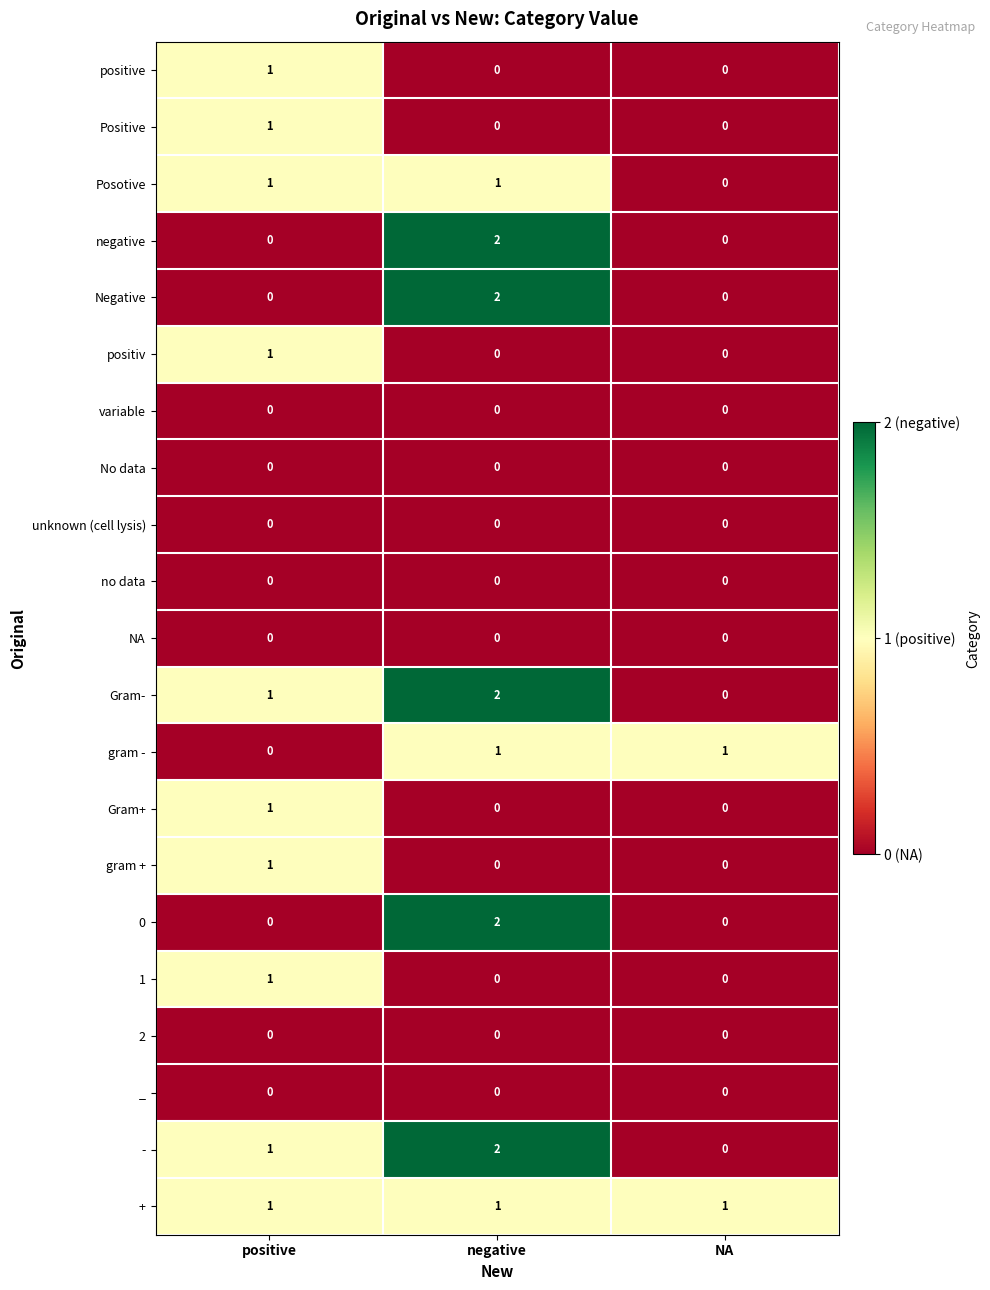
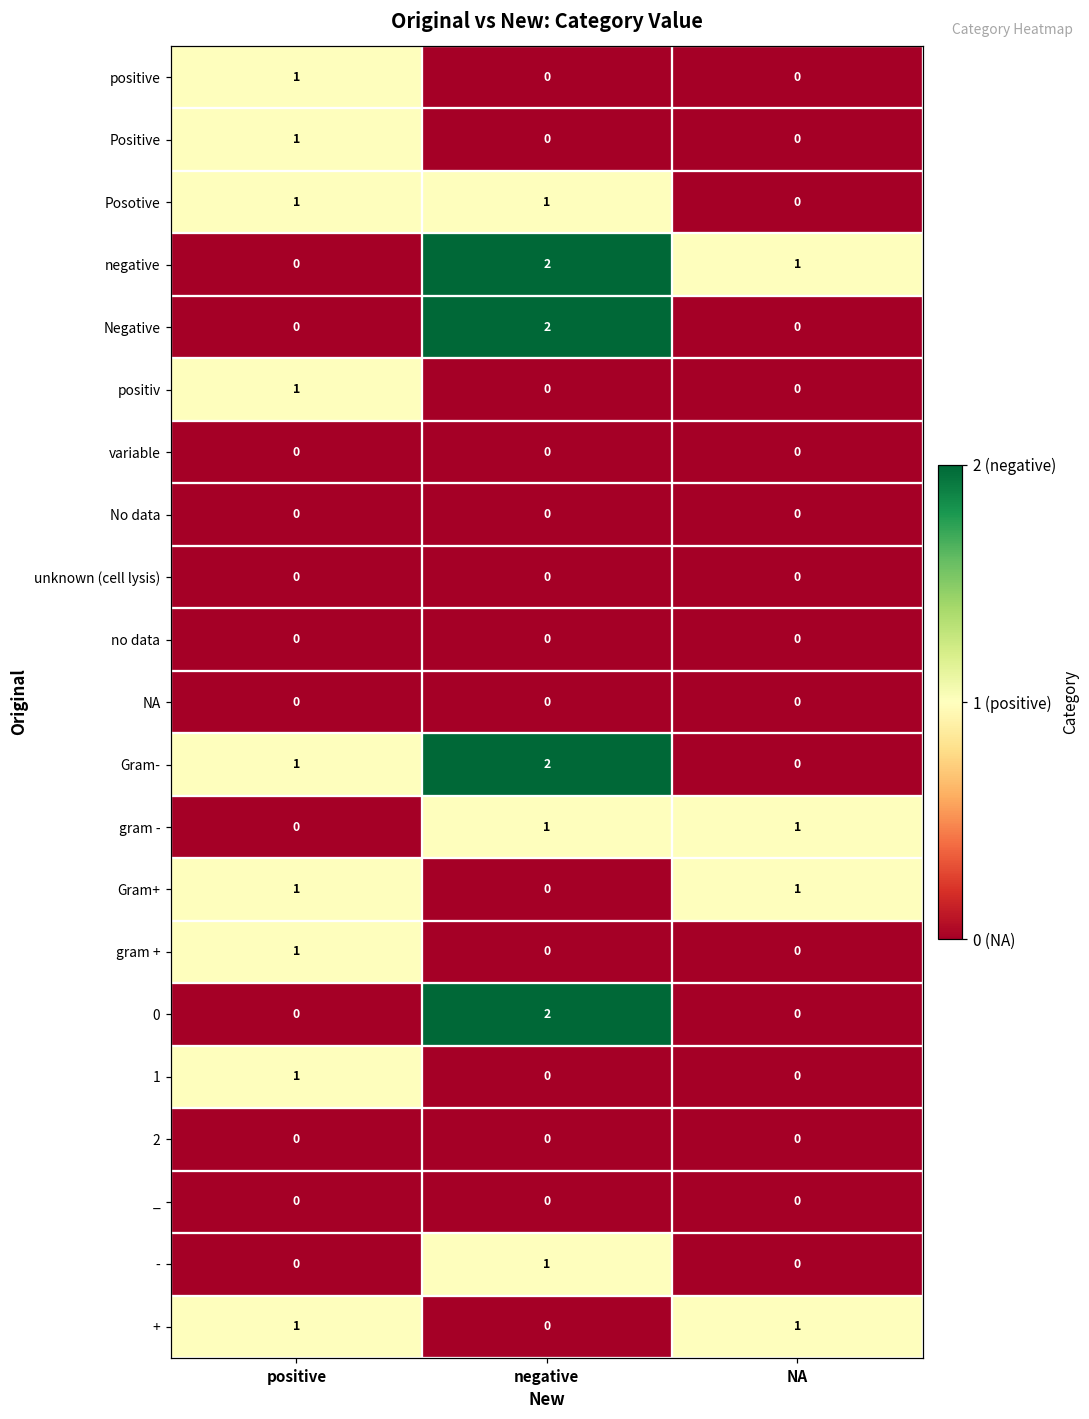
negative, NA: 0 -> 1
Gram+, NA: 0 -> 1
-, positive: 1 -> 0
-, negative: 2 -> 1
+, negative: 1 -> 0
